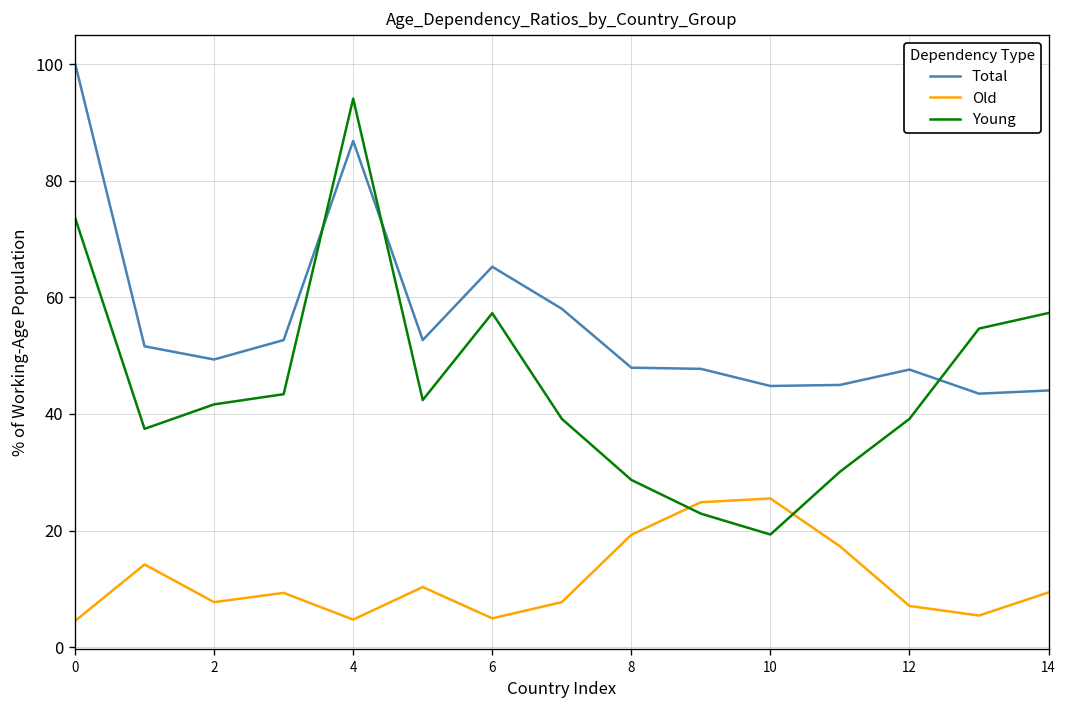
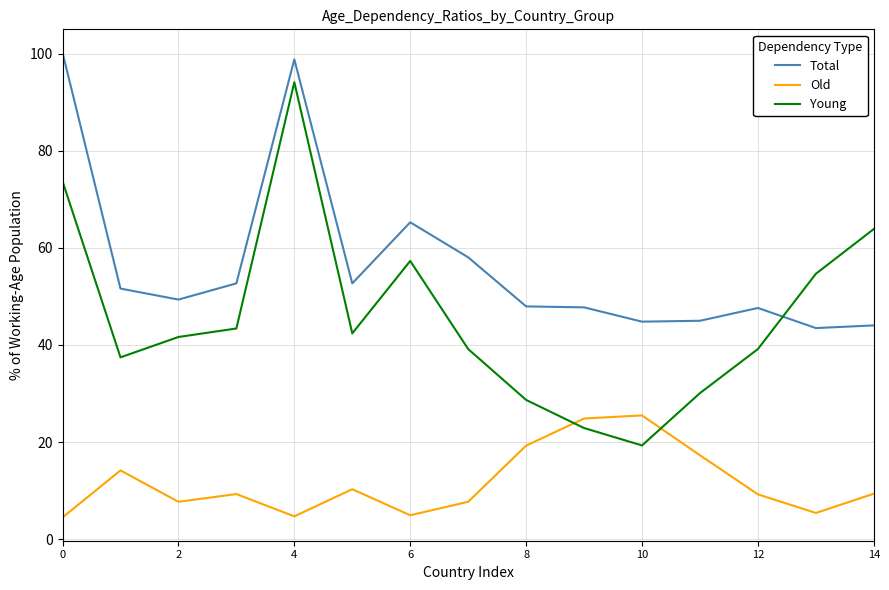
Total, 4: 87 -> 99
Old, 12: 7 -> 9
Young, 14: 57 -> 64
